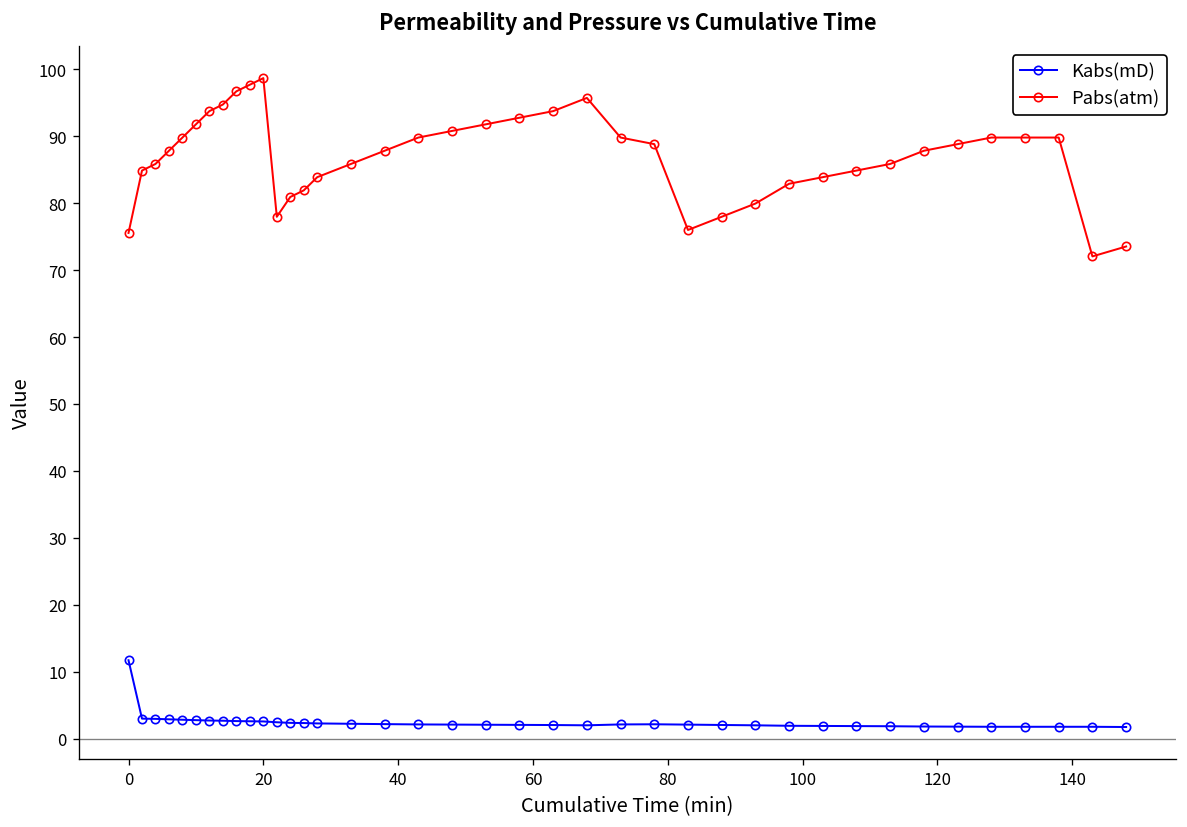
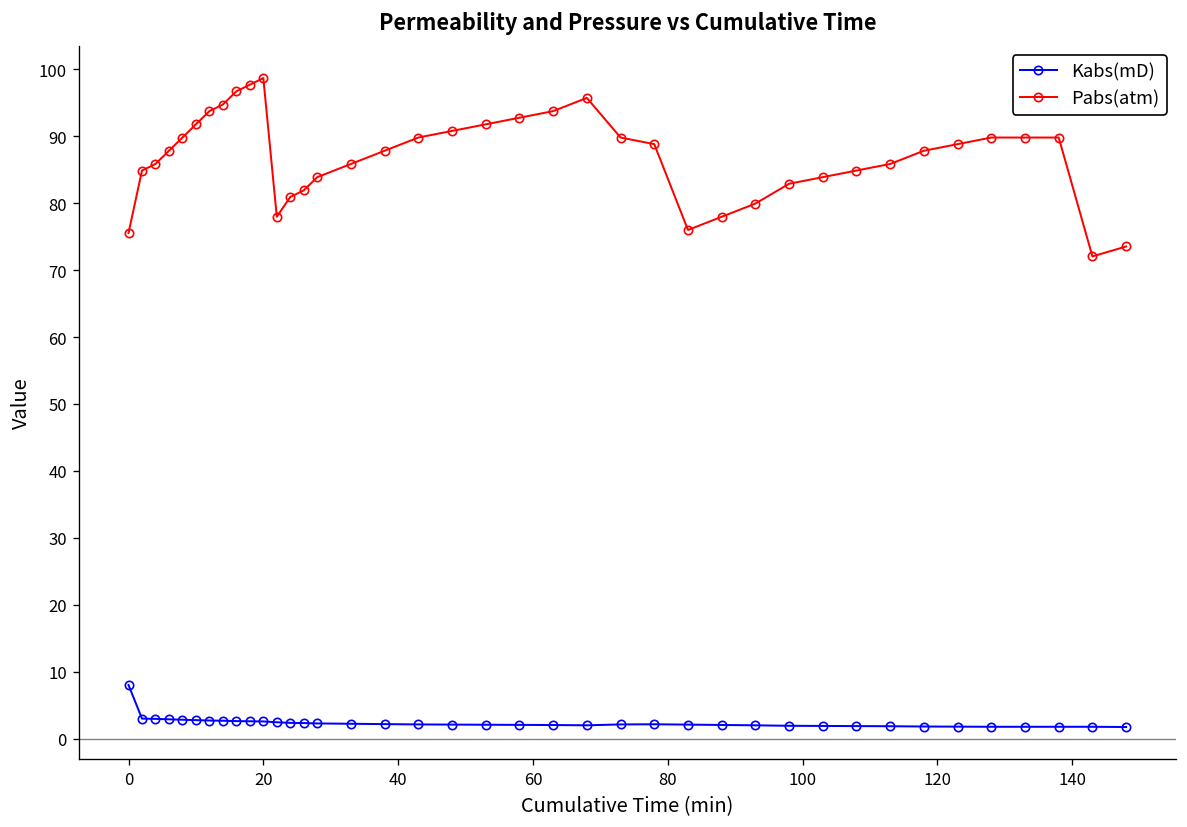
Kabs(mD), 0: 12 -> 8
